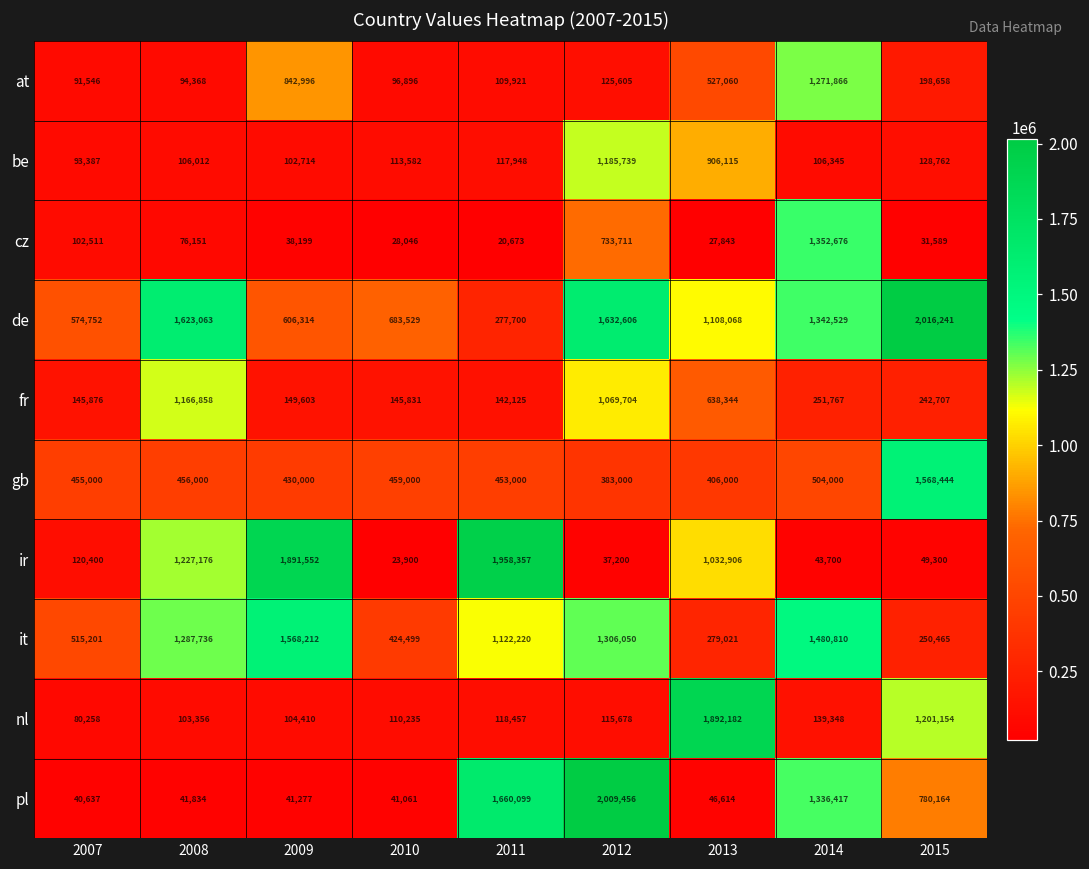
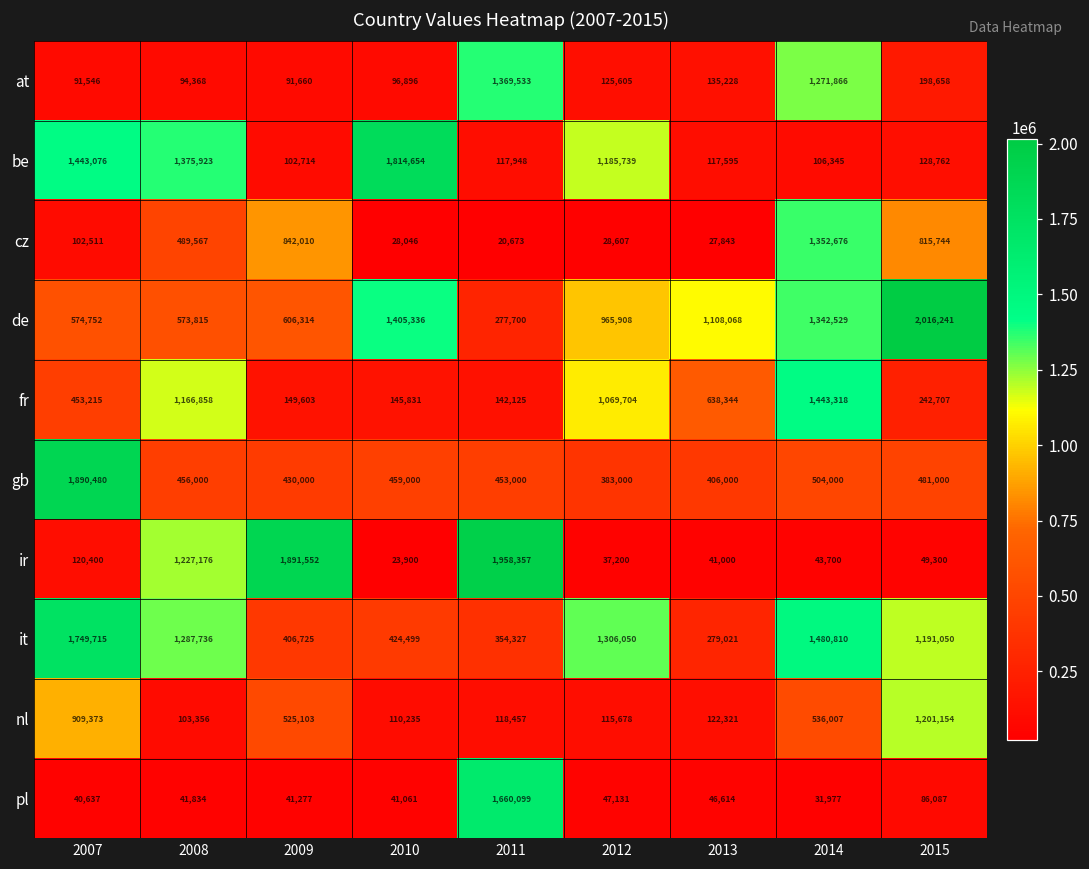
at, 2009: 842,996 -> 91,660
at, 2011: 109,921 -> 1,369,533
at, 2013: 527,060 -> 135,228
be, 2007: 93,387 -> 1,443,076
be, 2008: 106,012 -> 1,375,923
be, 2010: 113,582 -> 1,814,654
be, 2013: 906,115 -> 117,595
cz, 2008: 76,151 -> 489,567
cz, 2009: 38,199 -> 842,010
cz, 2012: 733,711 -> 28,607
cz, 2015: 31,589 -> 815,744
de, 2008: 1,623,063 -> 573,815
de, 2010: 683,529 -> 1,405,336
de, 2012: 1,632,606 -> 965,908
fr, 2007: 145,876 -> 453,215
fr, 2014: 251,767 -> 1,443,318
gb, 2007: 455,000 -> 1,890,480
gb, 2015: 1,568,444 -> 481,000
ir, 2013: 1,032,906 -> 41,000
it, 2007: 515,201 -> 1,749,715
it, 2009: 1,568,212 -> 406,725
it, 2011: 1,122,220 -> 354,327
it, 2015: 250,465 -> 1,191,050
nl, 2007: 80,258 -> 909,373
nl, 2009: 104,410 -> 525,103
nl, 2013: 1,892,182 -> 122,321
nl, 2014: 139,348 -> 536,007
pl, 2012: 2,009,456 -> 47,131
pl, 2014: 1,336,417 -> 31,977
pl, 2015: 780,164 -> 86,087
